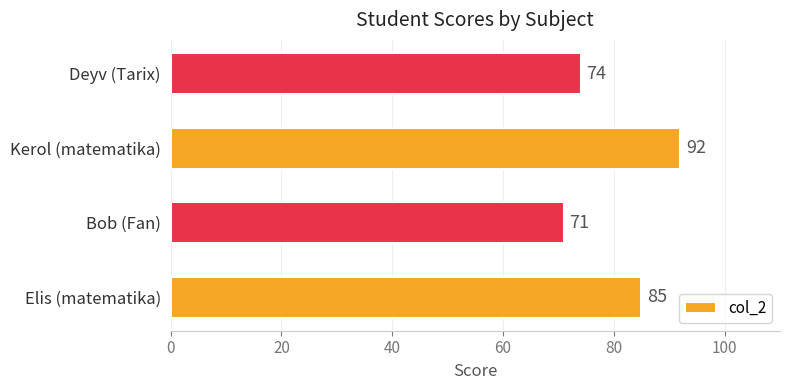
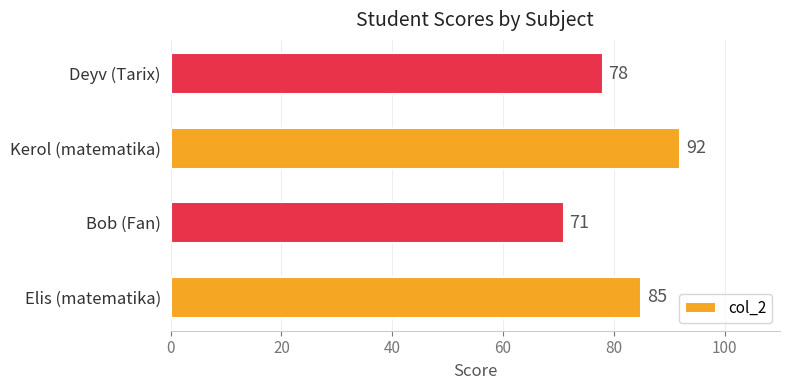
Deyv (Tarix): 74 -> 78
